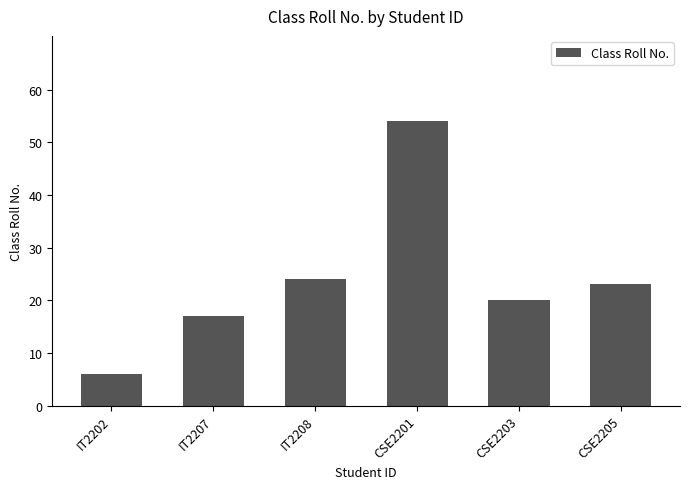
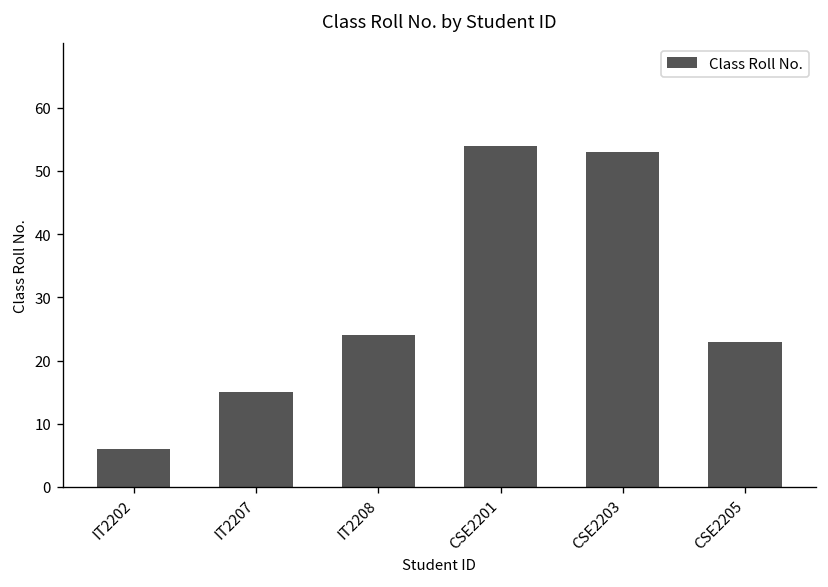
IT2207: 17 -> 15
CSE2203: 20 -> 53
